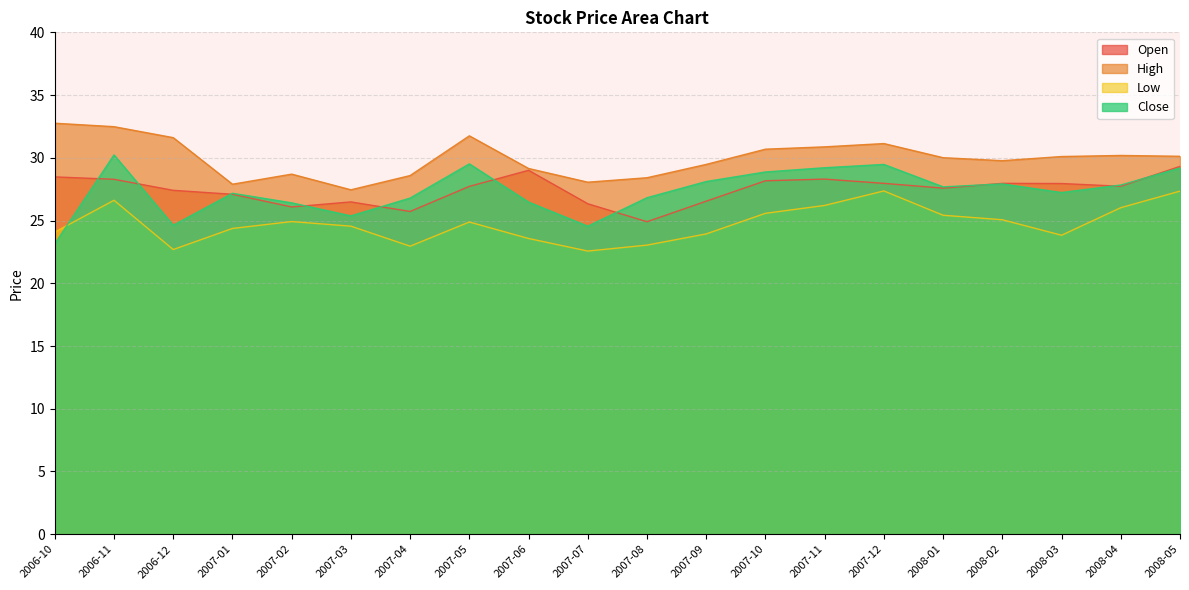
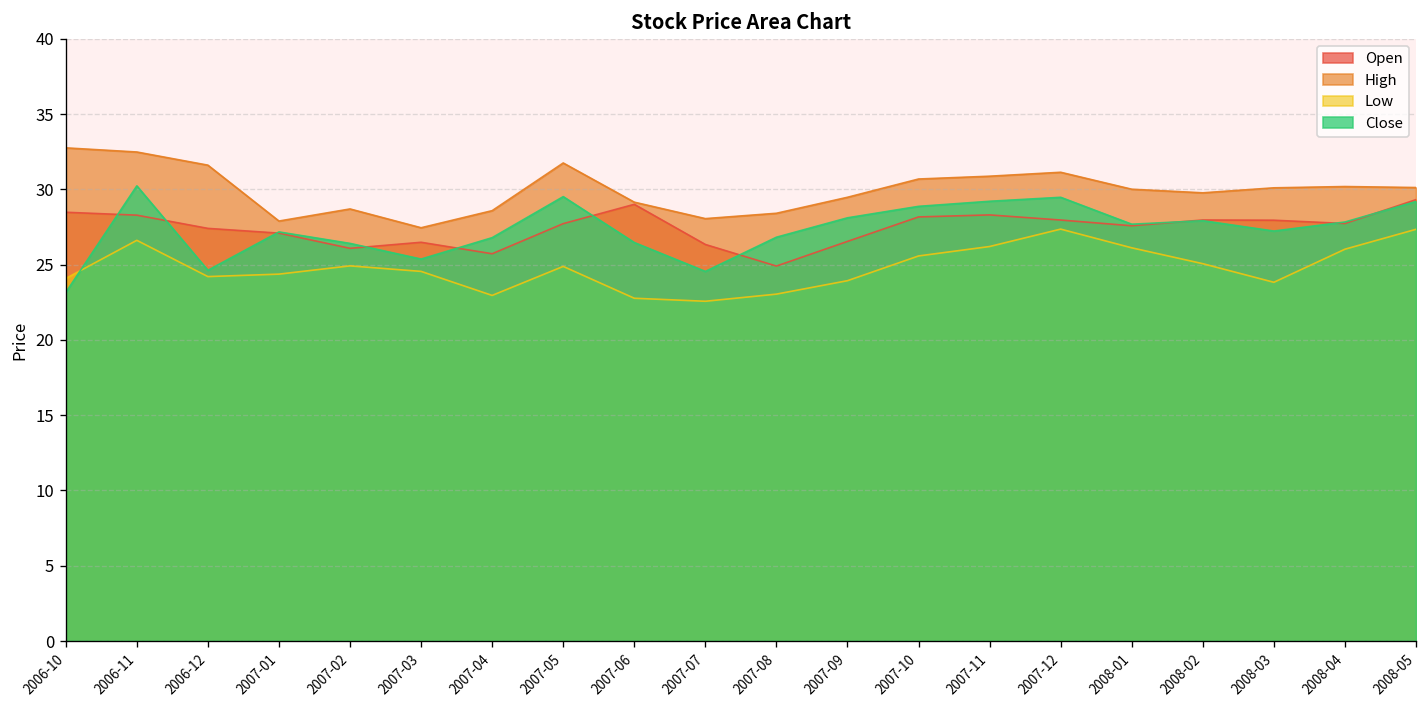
Low, 2006-12: 22.7 -> 24.2
Low, 2007-06: 23.6 -> 22.8
Low, 2008-01: 25.4 -> 26.1
